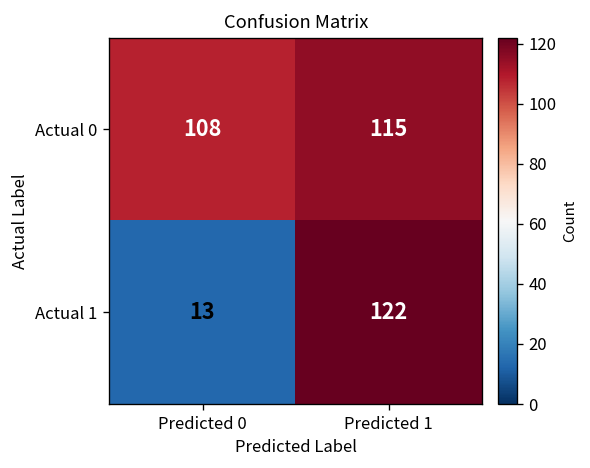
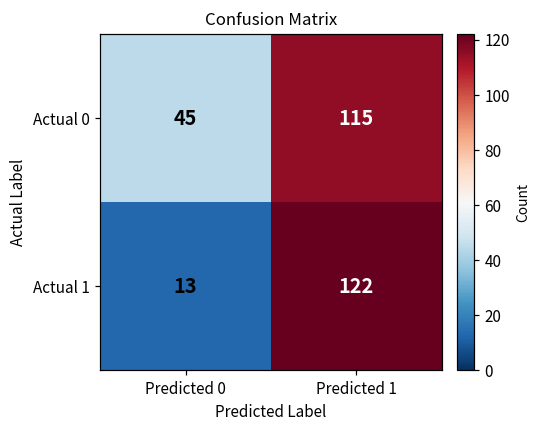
Actual 0, Predicted 0: 108 -> 45
